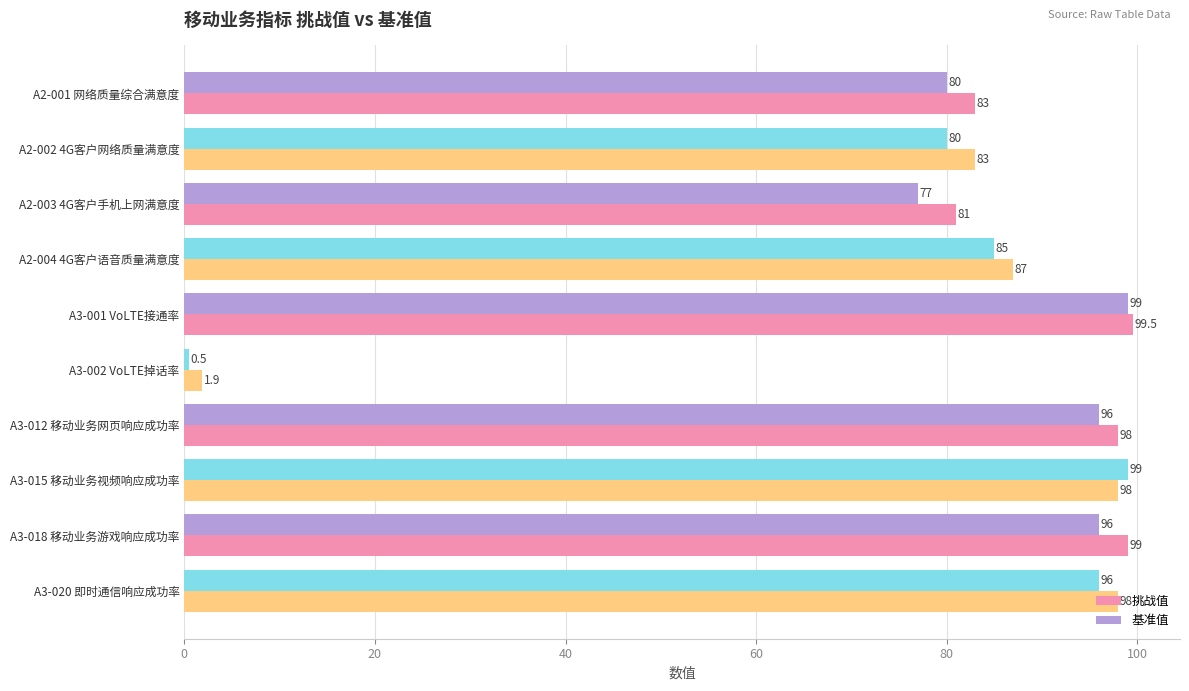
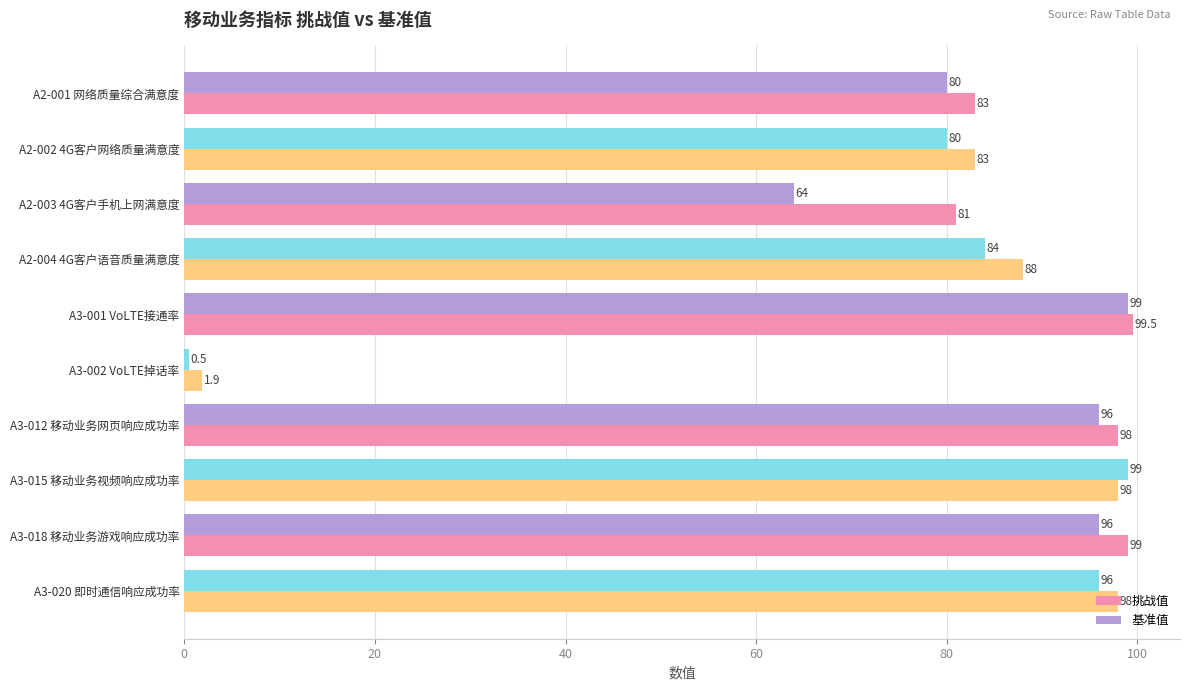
基准值, A2-003 4G客户手机上网满意度: 77 -> 64
基准值, A2-004 4G客户语音质量满意度: 85 -> 84
挑战值, A2-004 4G客户语音质量满意度: 87 -> 88
